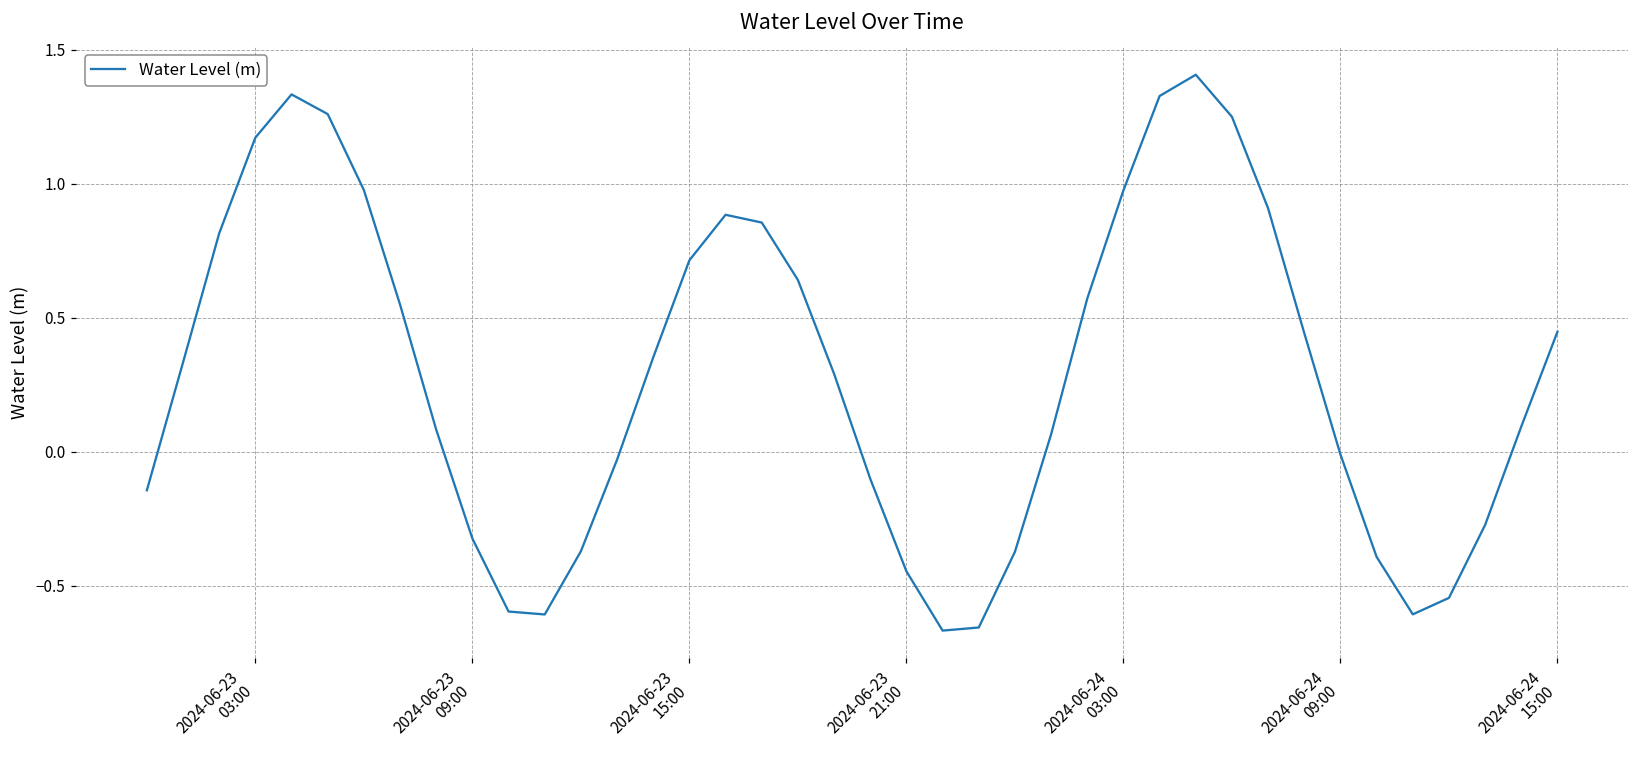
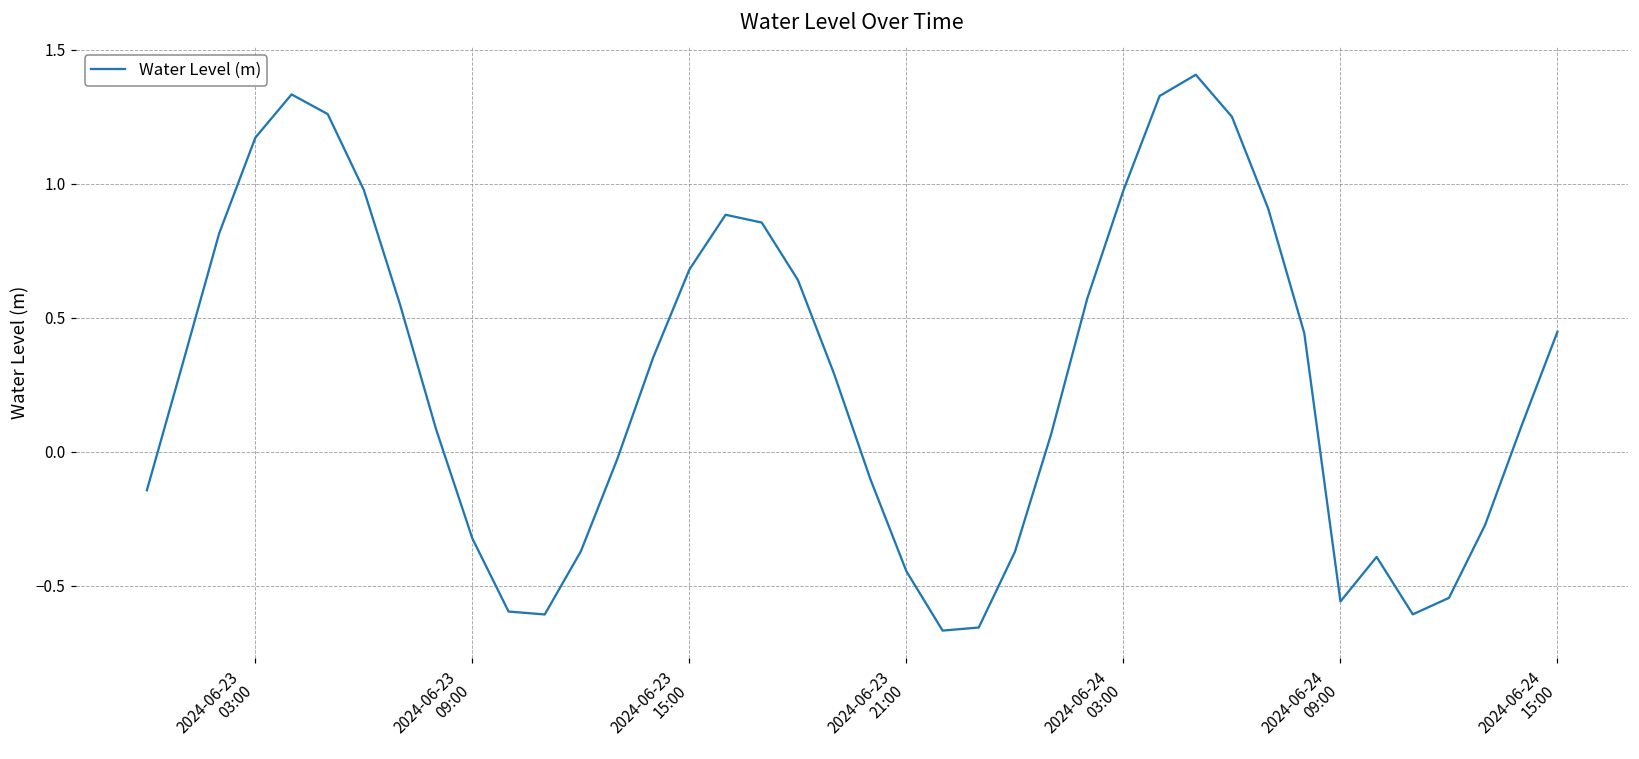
2024-06-23 15:00: 0.71 -> 0.68
2024-06-24 09:00: -0.01 -> -0.56
